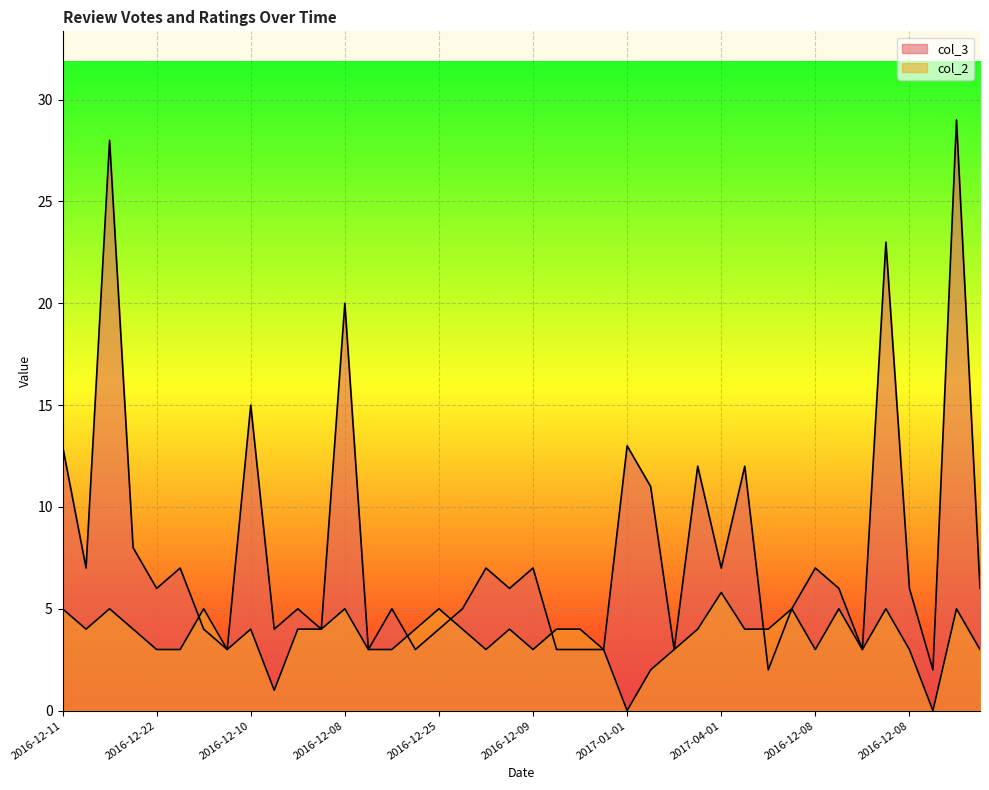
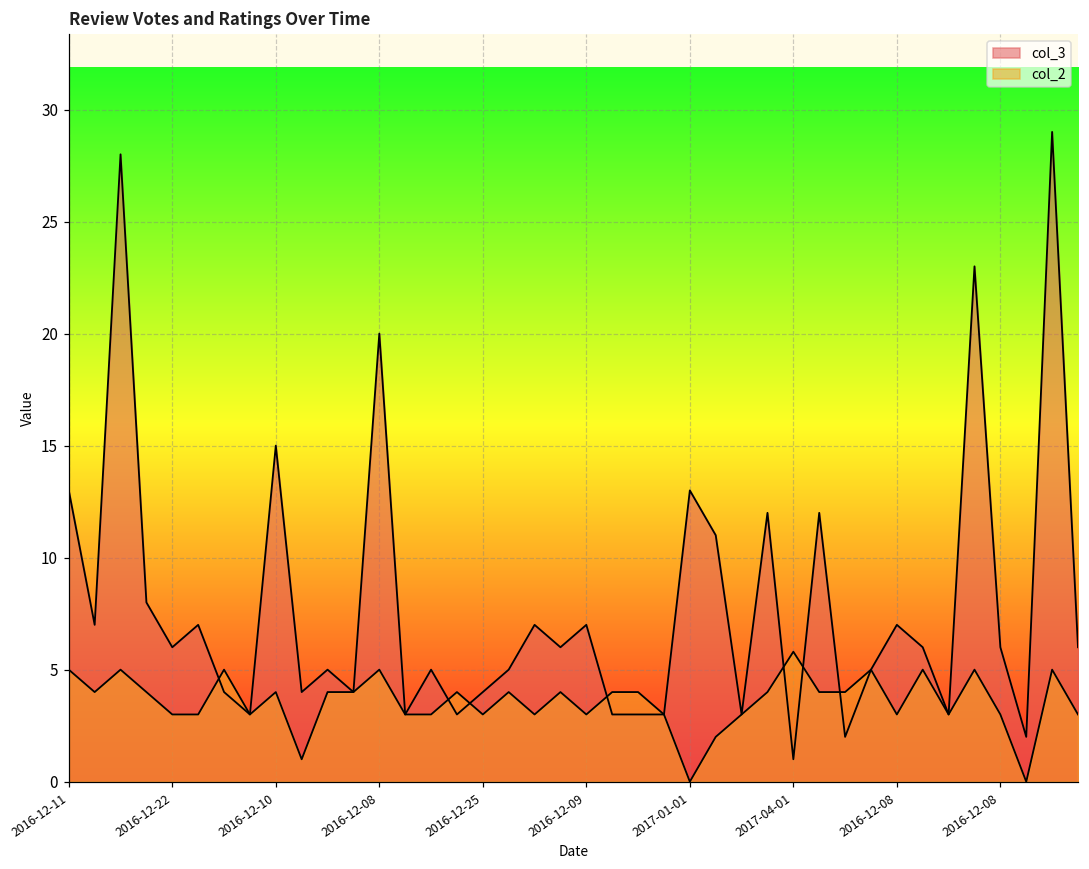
col_2, 2016-12-25: 5 -> 3
col_3, 2017-04-01: 7 -> 1
